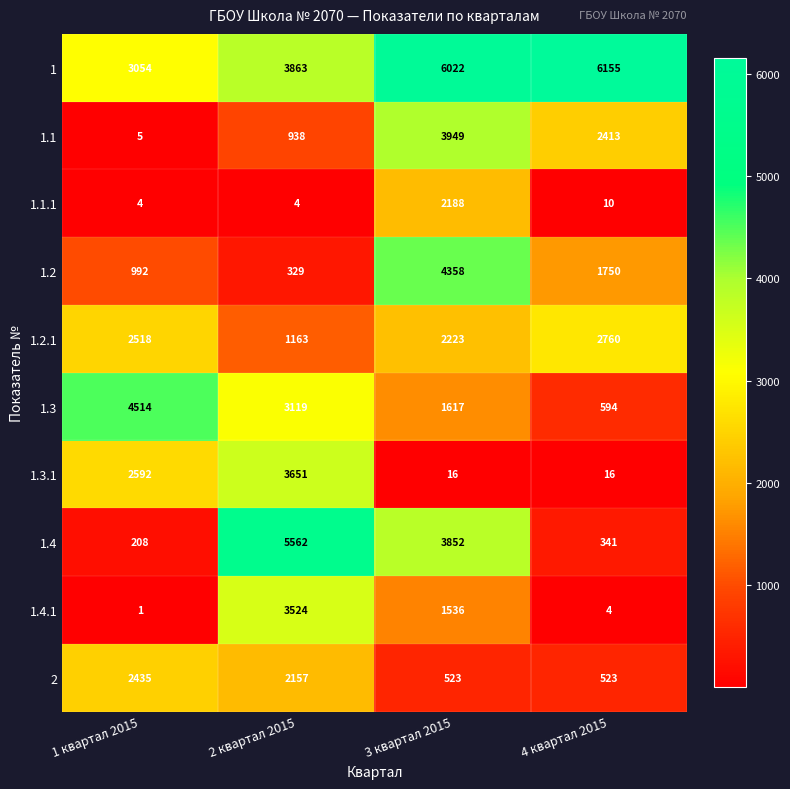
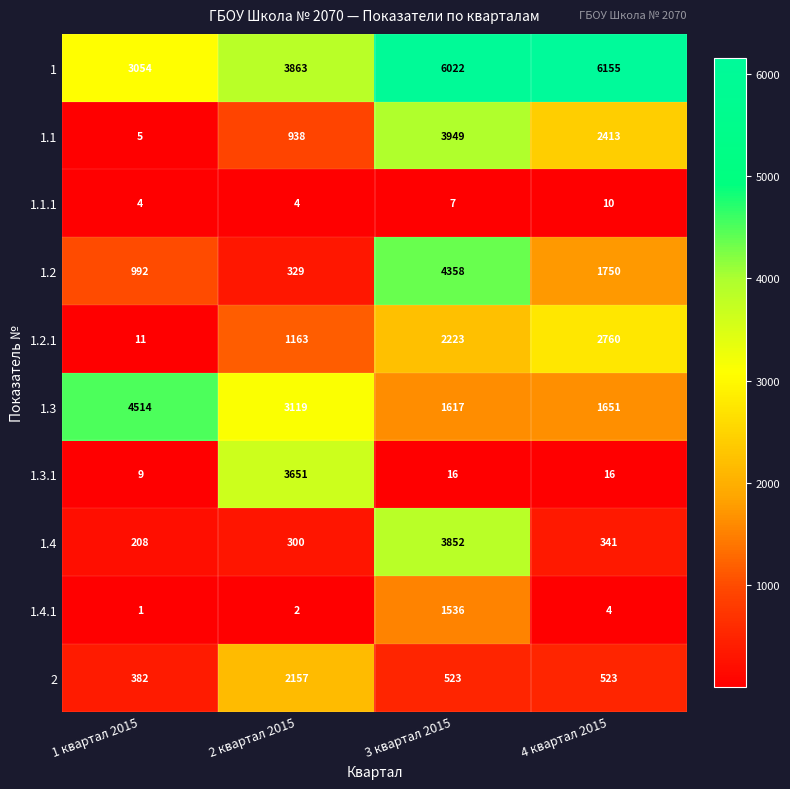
1.1.1, 3 квартал 2015: 2188 -> 7
1.2.1, 1 квартал 2015: 2518 -> 11
1.3, 4 квартал 2015: 594 -> 1651
1.3.1, 1 квартал 2015: 2592 -> 9
1.4, 2 квартал 2015: 5562 -> 300
1.4.1, 2 квартал 2015: 3524 -> 2
2, 1 квартал 2015: 2435 -> 382
